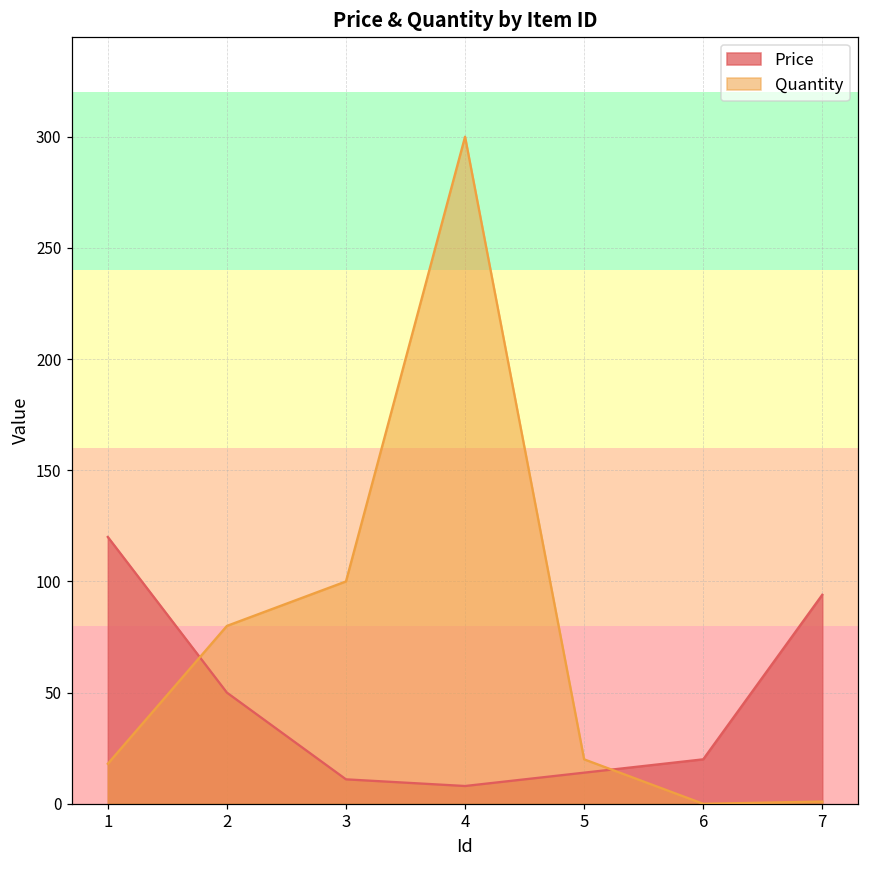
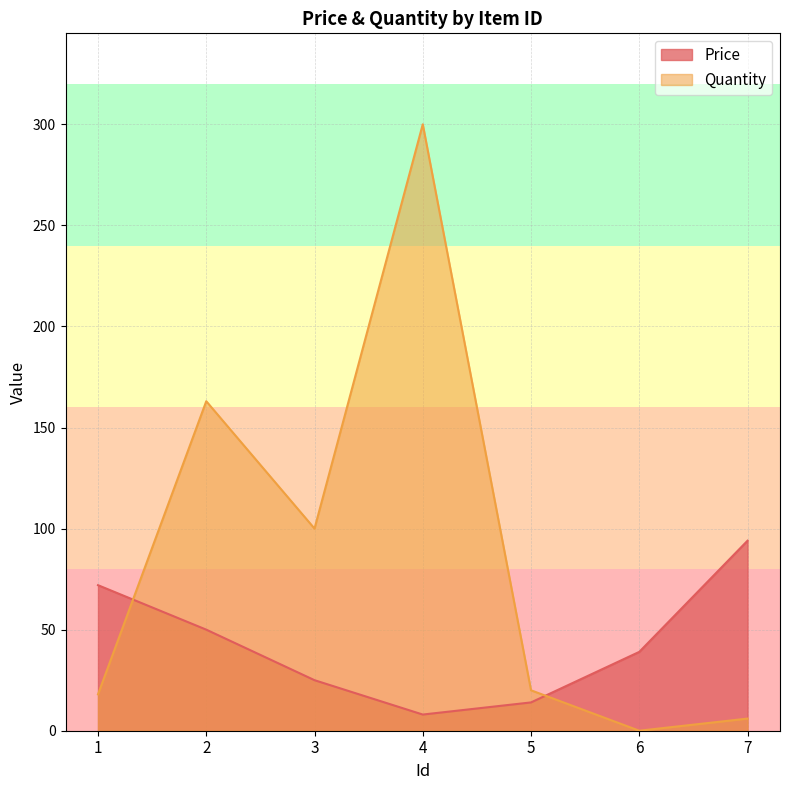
Price, 1: 120 -> 72
Quantity, 2: 80 -> 163
Price, 3: 11 -> 25
Price, 6: 20 -> 39
Quantity, 7: 1 -> 6
